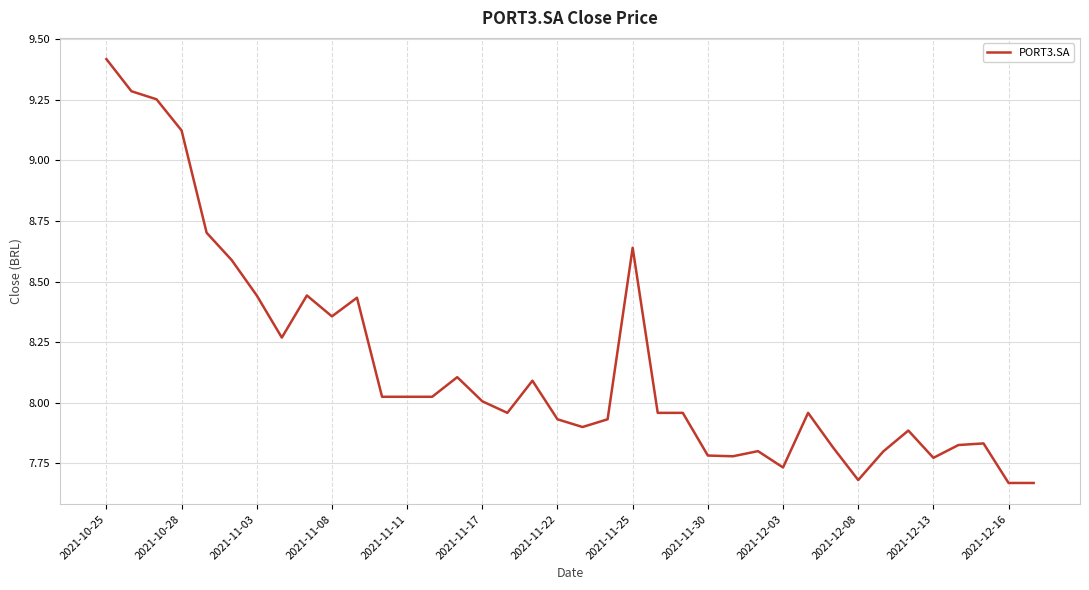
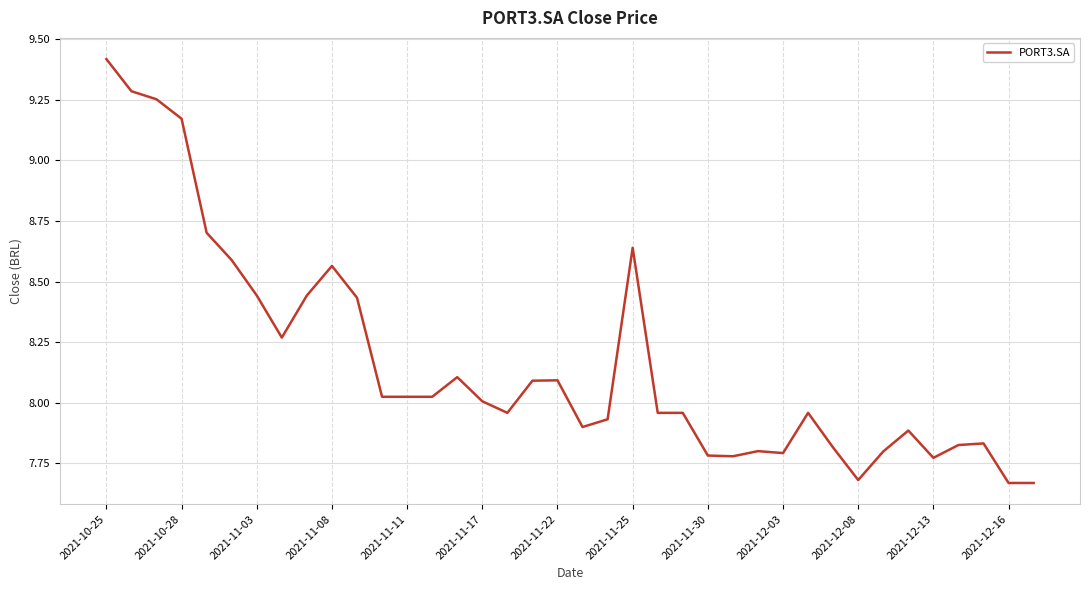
2021-10-28: 9.12 -> 9.17
2021-11-08: 8.36 -> 8.56
2021-11-22: 7.93 -> 8.09
2021-12-03: 7.73 -> 7.79
